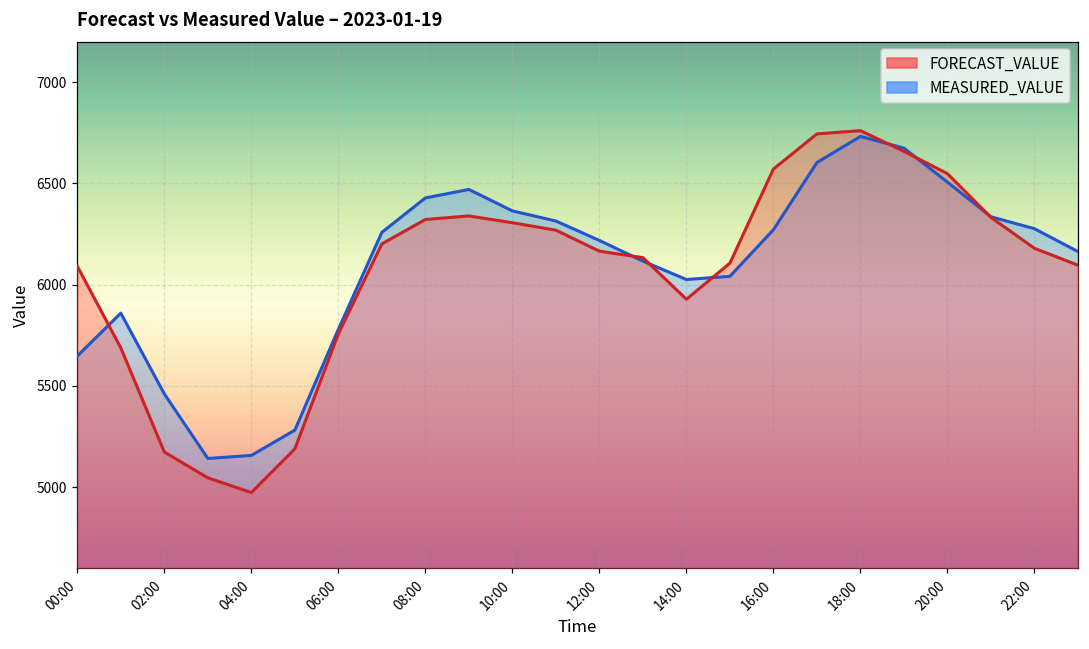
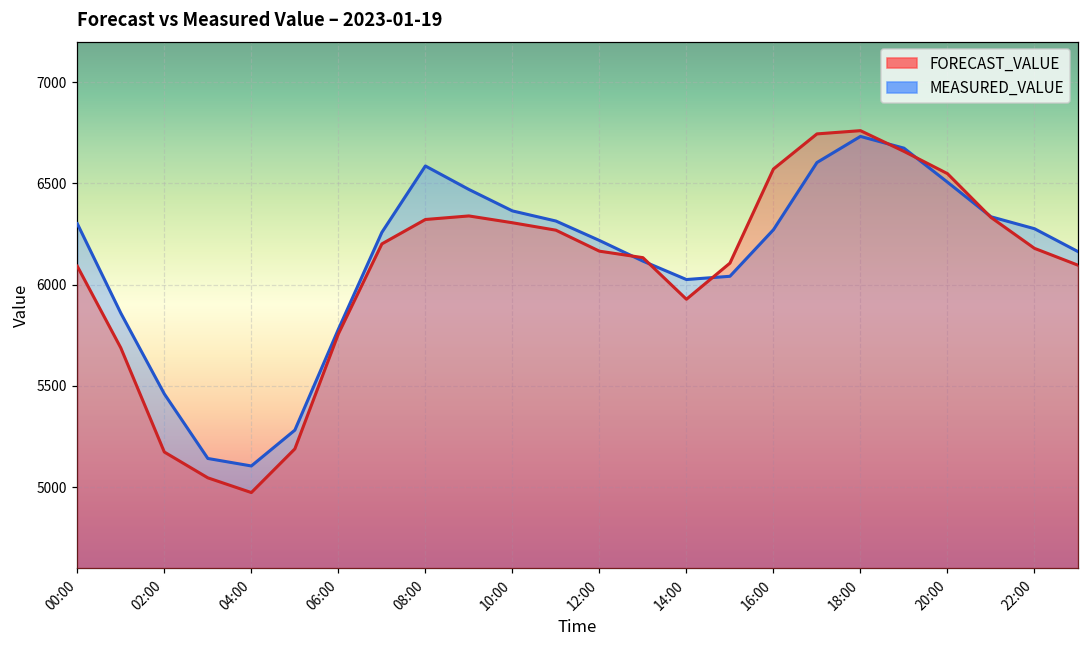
MEASURED_VALUE, 00:00: 5650 -> 6300
MEASURED_VALUE, 04:00: 5160 -> 5100
MEASURED_VALUE, 08:00: 6430 -> 6590
